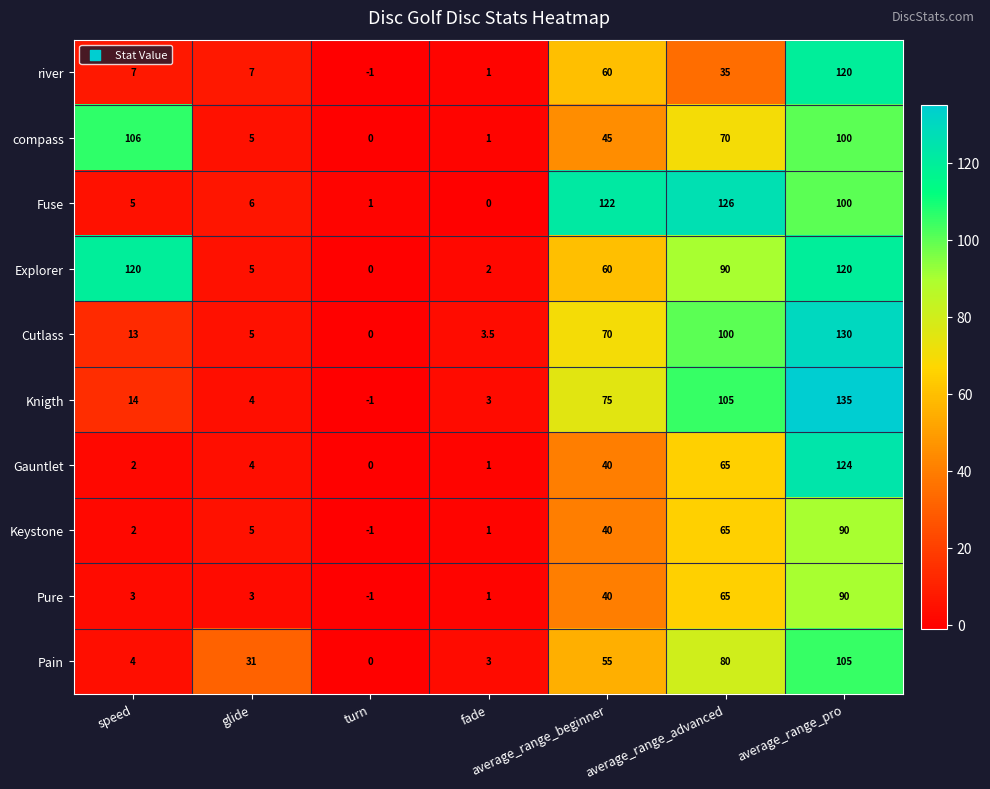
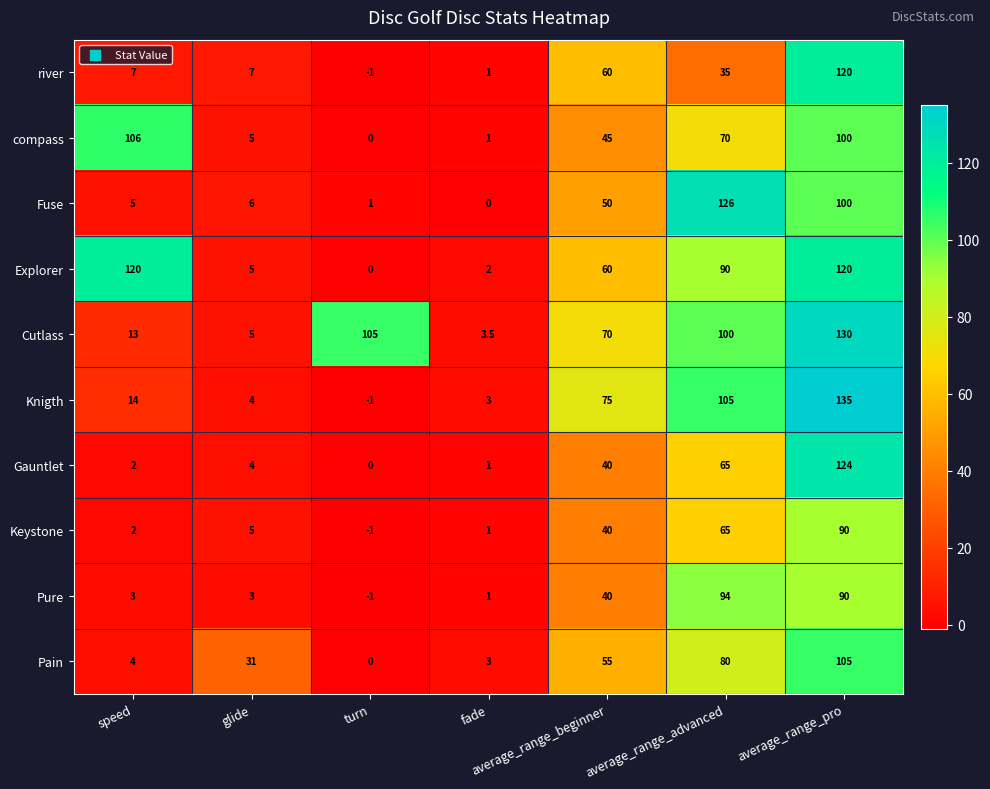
Fuse, average_range_beginner: 122 -> 50
Cutlass, turn: 0 -> 105
Pure, average_range_advanced: 65 -> 94
